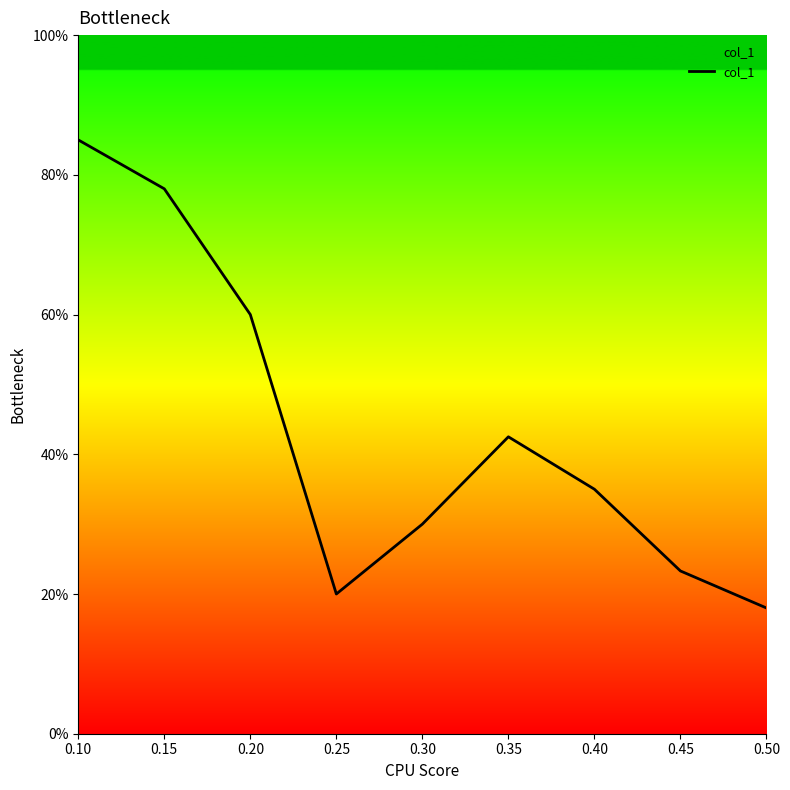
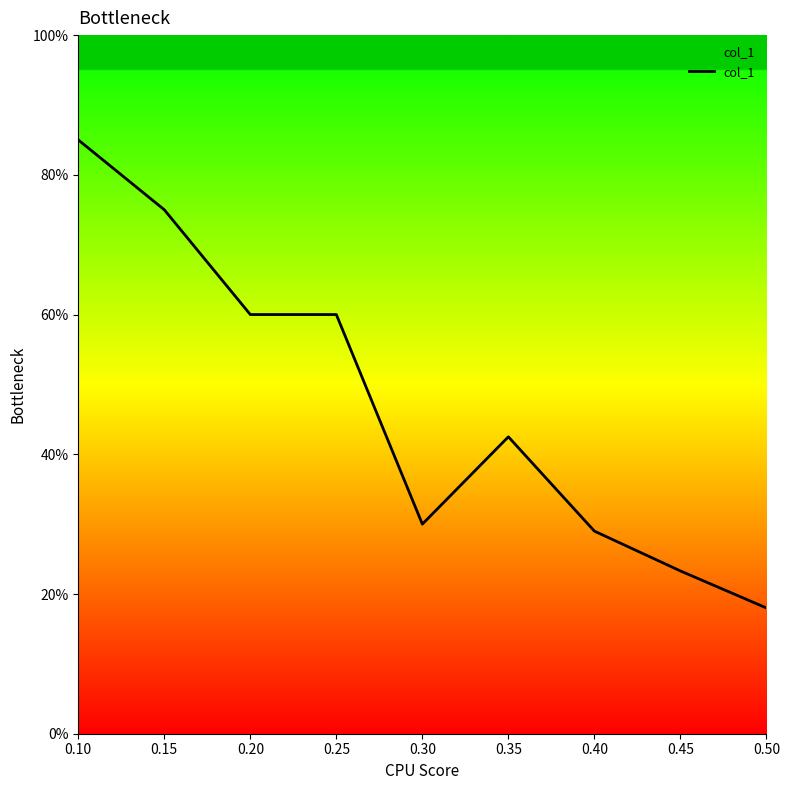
0.15: 78% -> 75%
0.25: 20% -> 60%
0.40: 35% -> 29%
